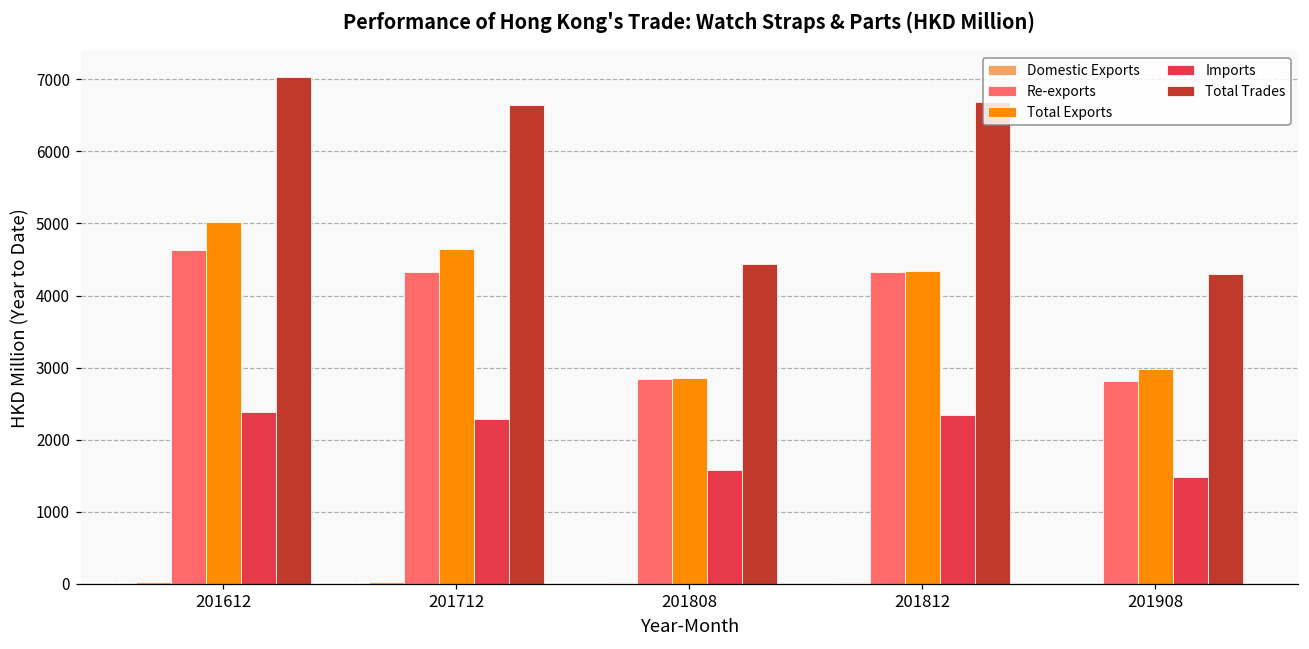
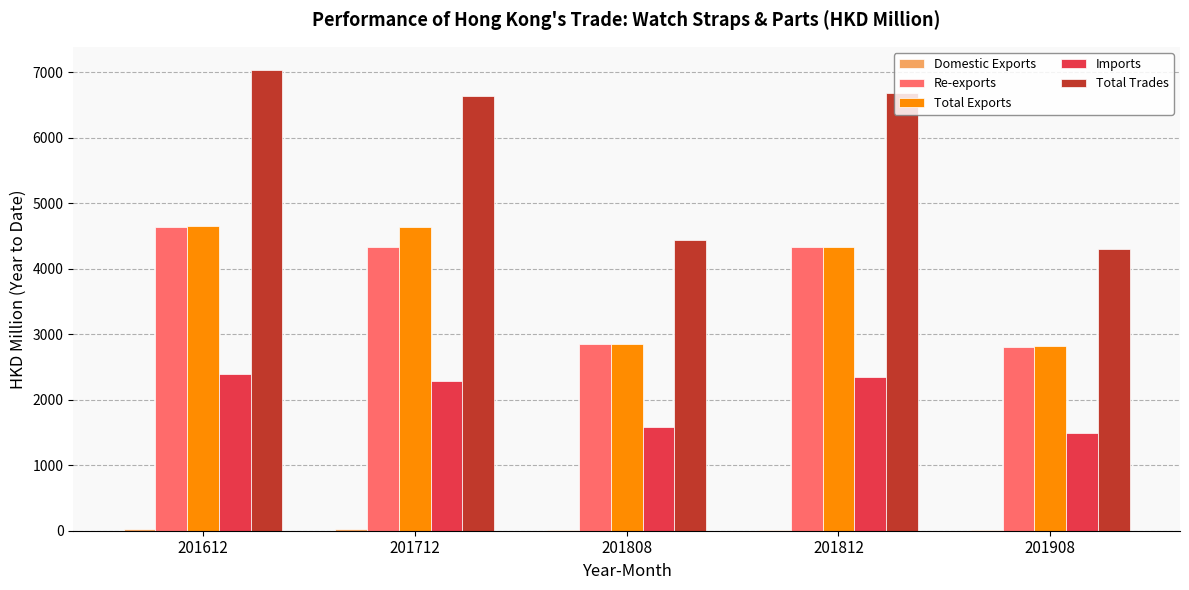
Total Exports, 201612: 5000 -> 4600
Total Exports, 201908: 3000 -> 2800
